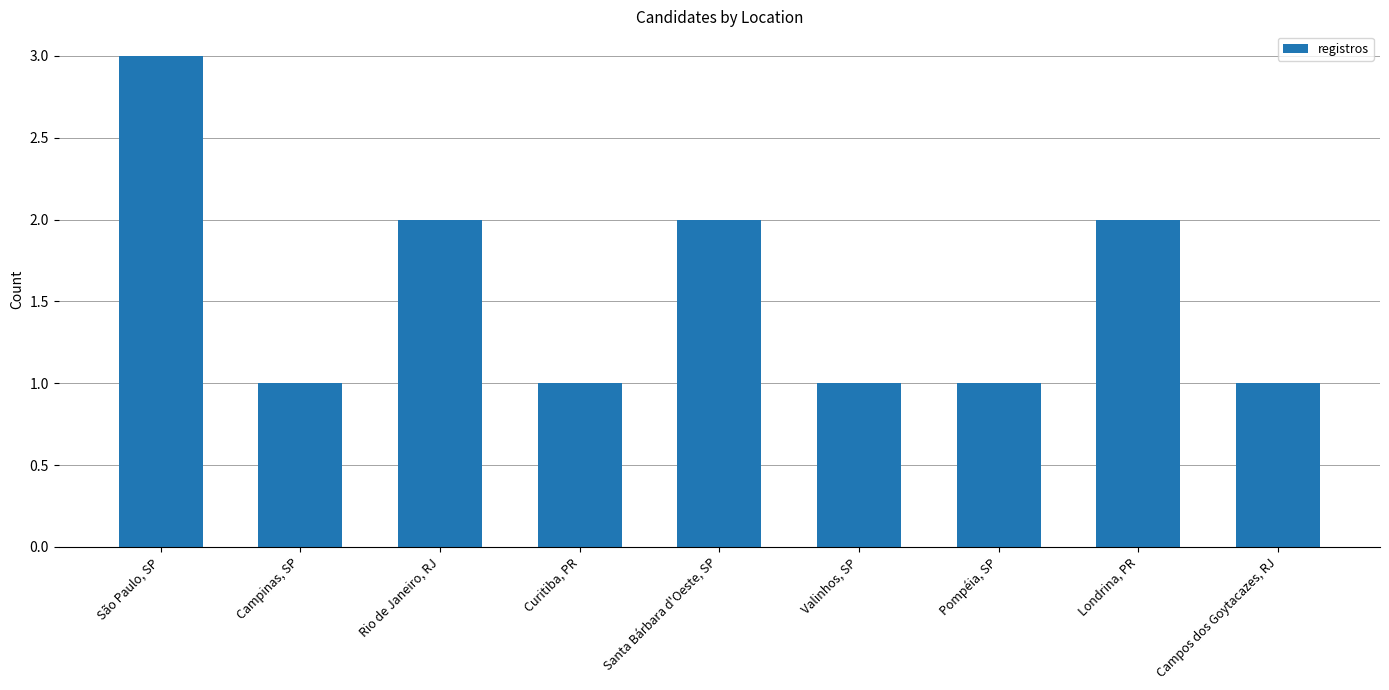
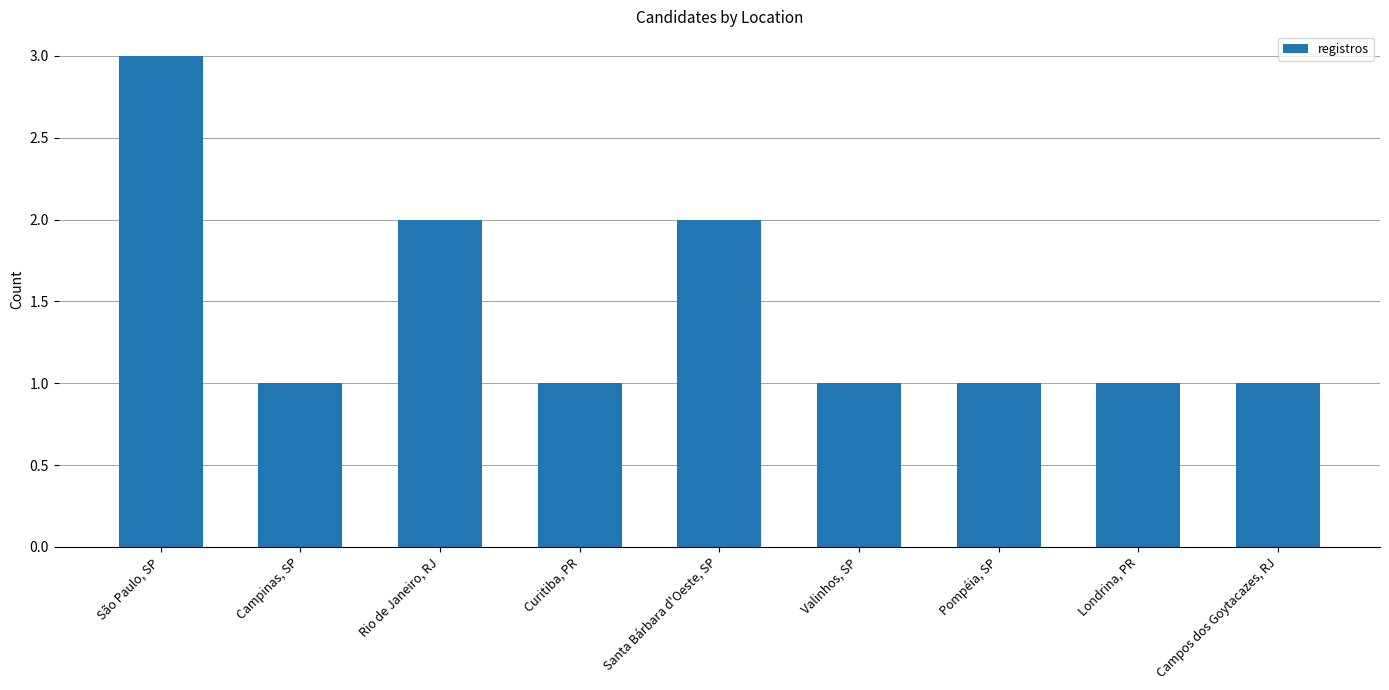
Londrina, PR: 2 -> 1
